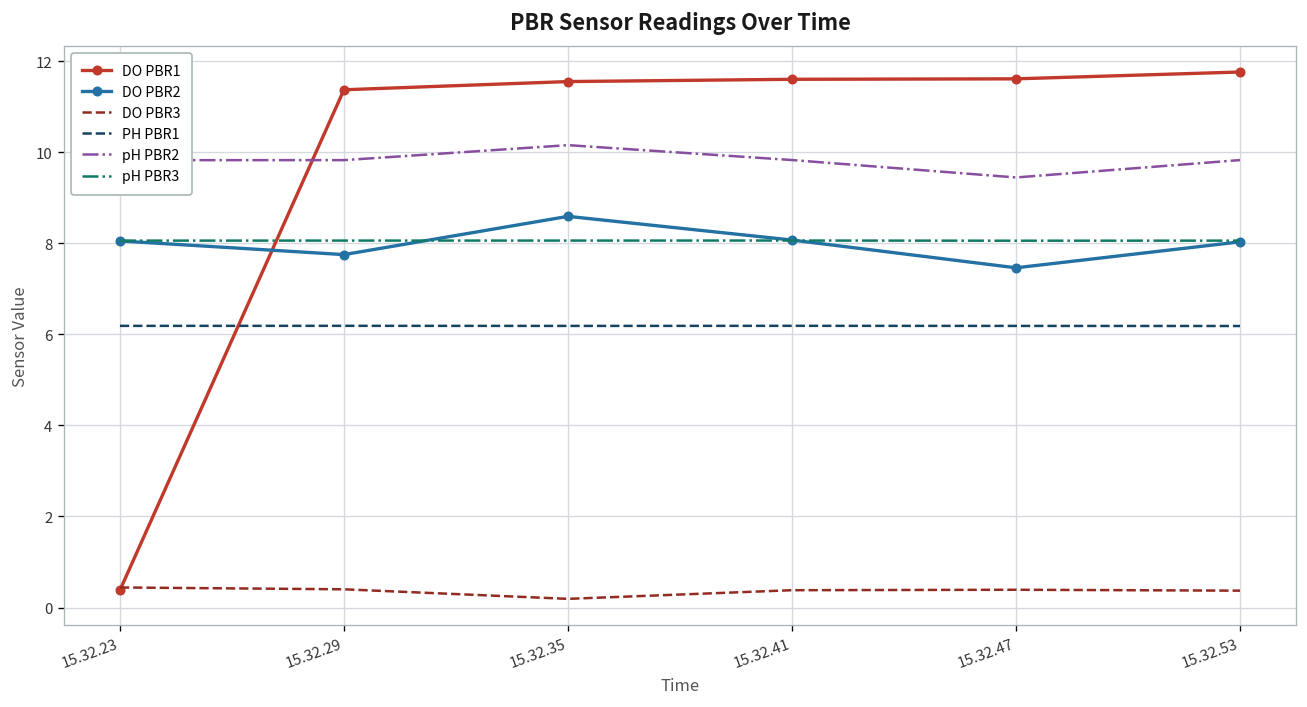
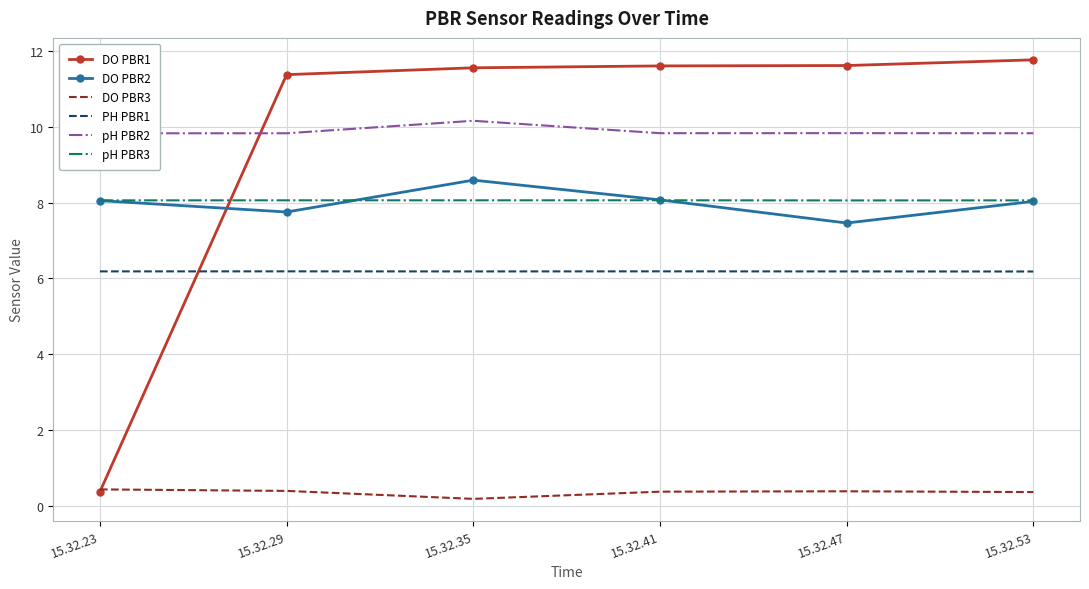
pH PBR2, 15.32.47: 9.4 -> 9.8
